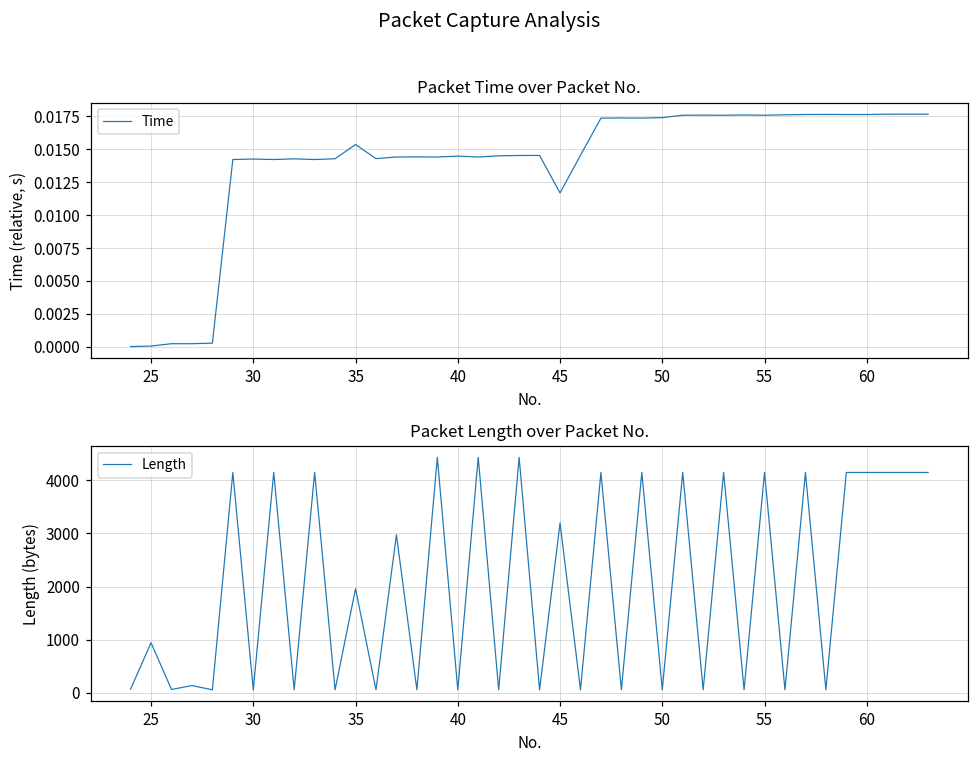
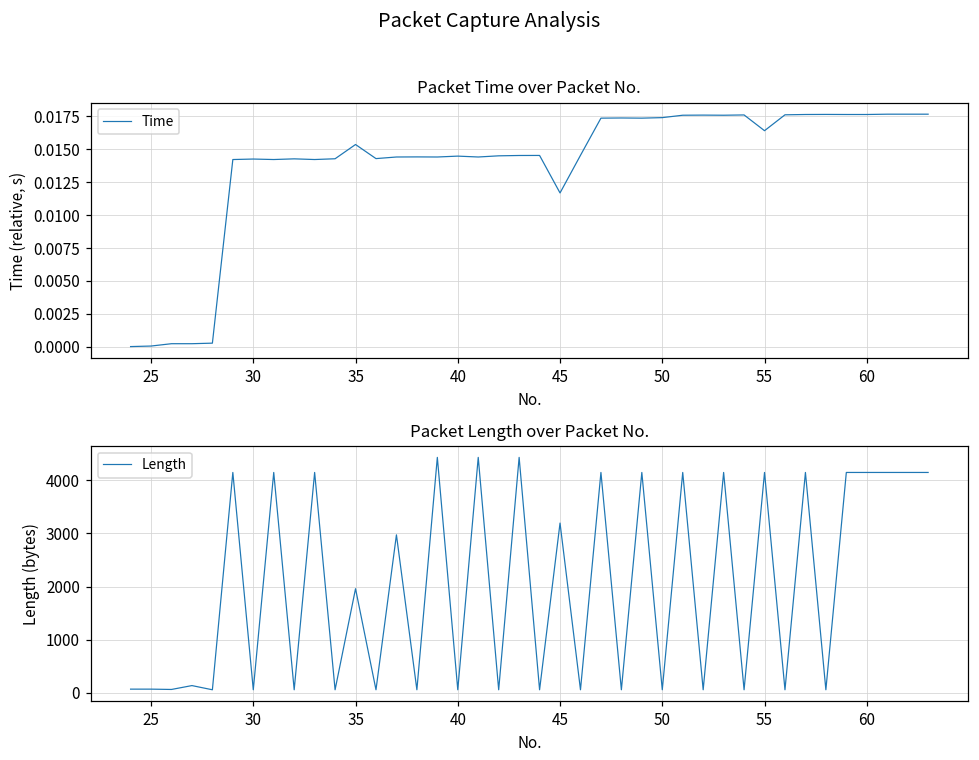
Packet Time over Packet No., 55: 0.0176 -> 0.0164
Packet Length over Packet No., 25: 900 -> 100
